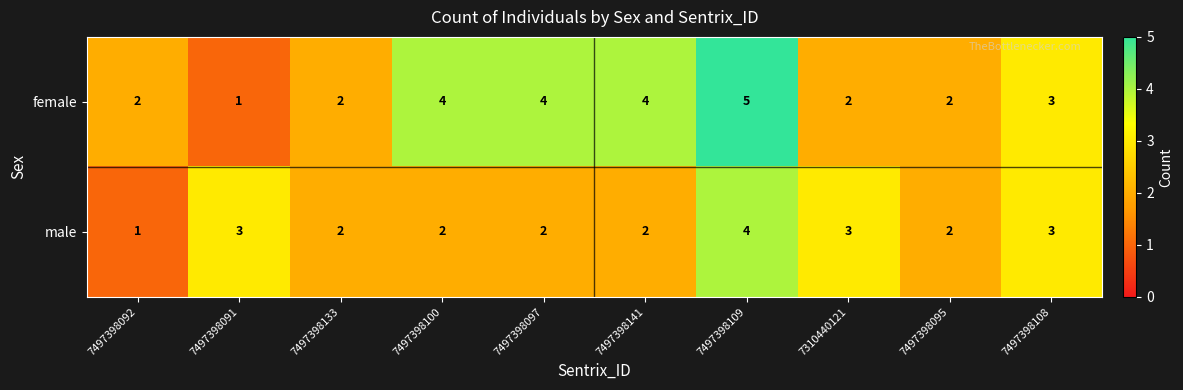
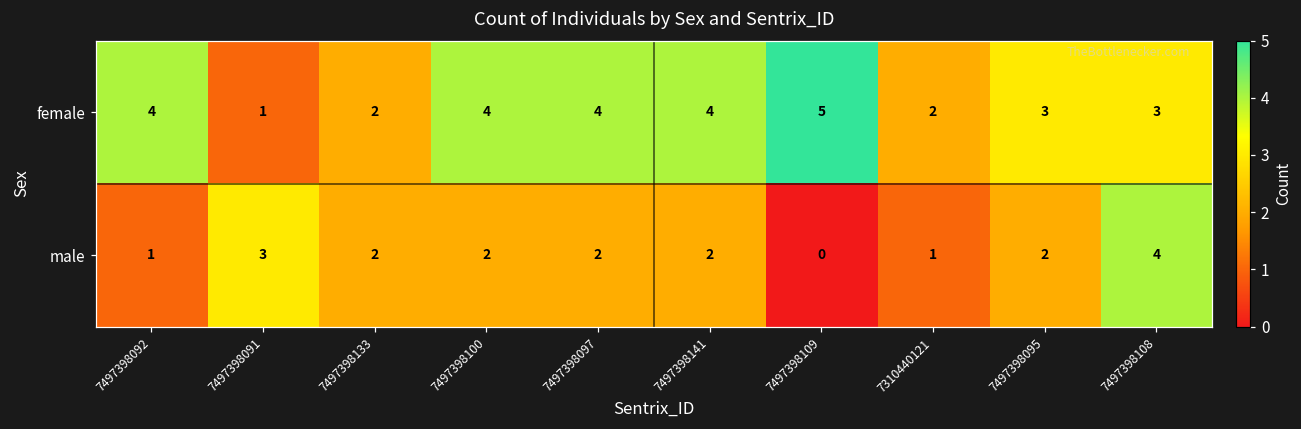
female, 7497398092: 2 -> 4
female, 7497398095: 2 -> 3
male, 7497398109: 4 -> 0
male, 7310440121: 3 -> 1
male, 7497398108: 3 -> 4
